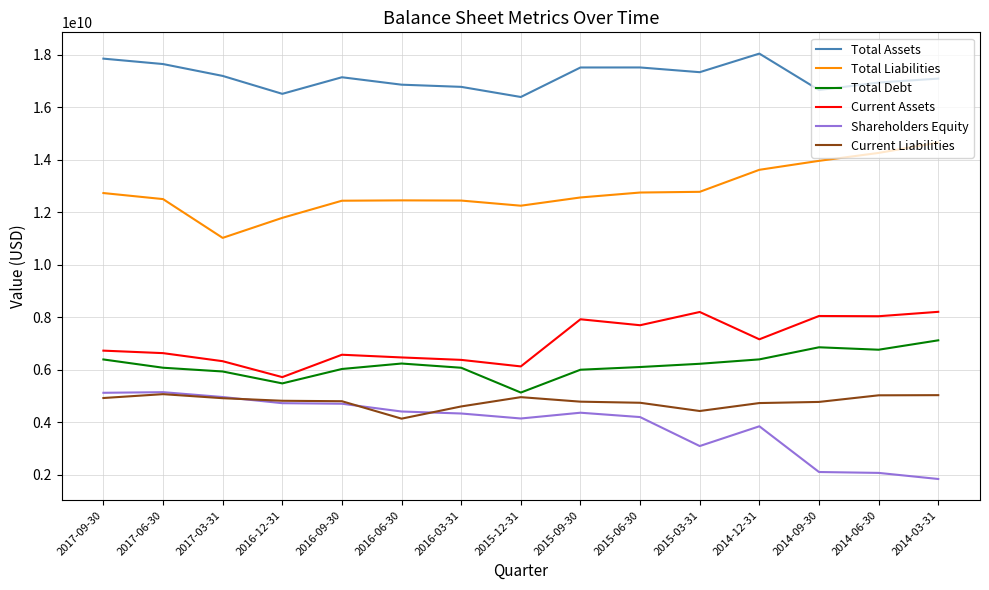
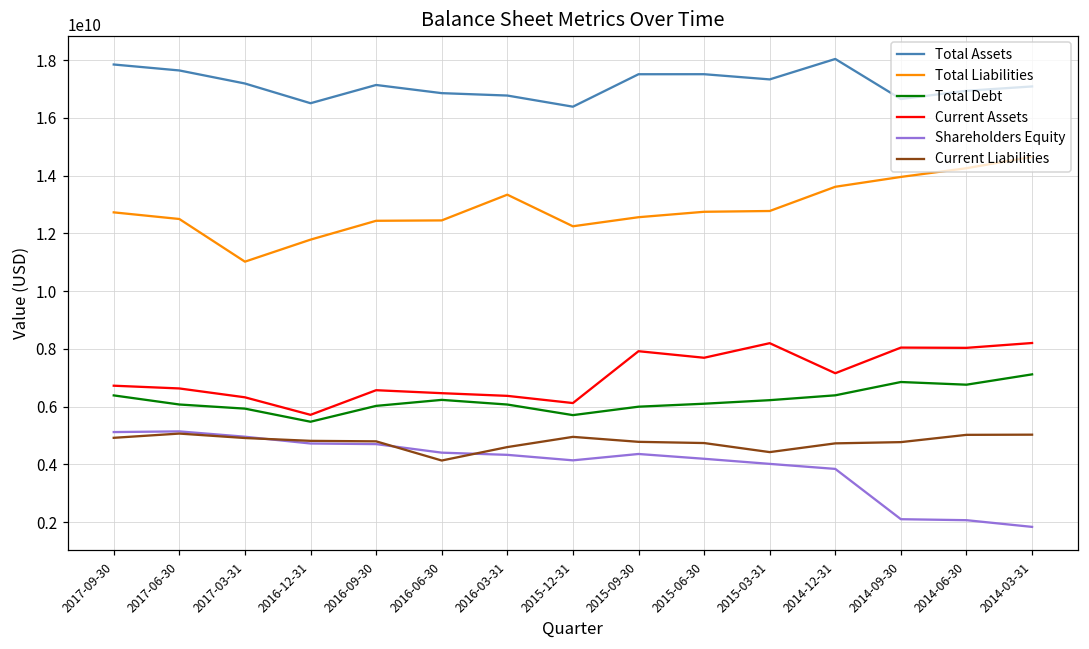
Total Liabilities, 2016-03-31: 12400000000 -> 13300000000
Total Debt, 2015-12-31: 5100000000 -> 5700000000
Shareholders Equity, 2015-03-31: 3100000000 -> 4000000000
